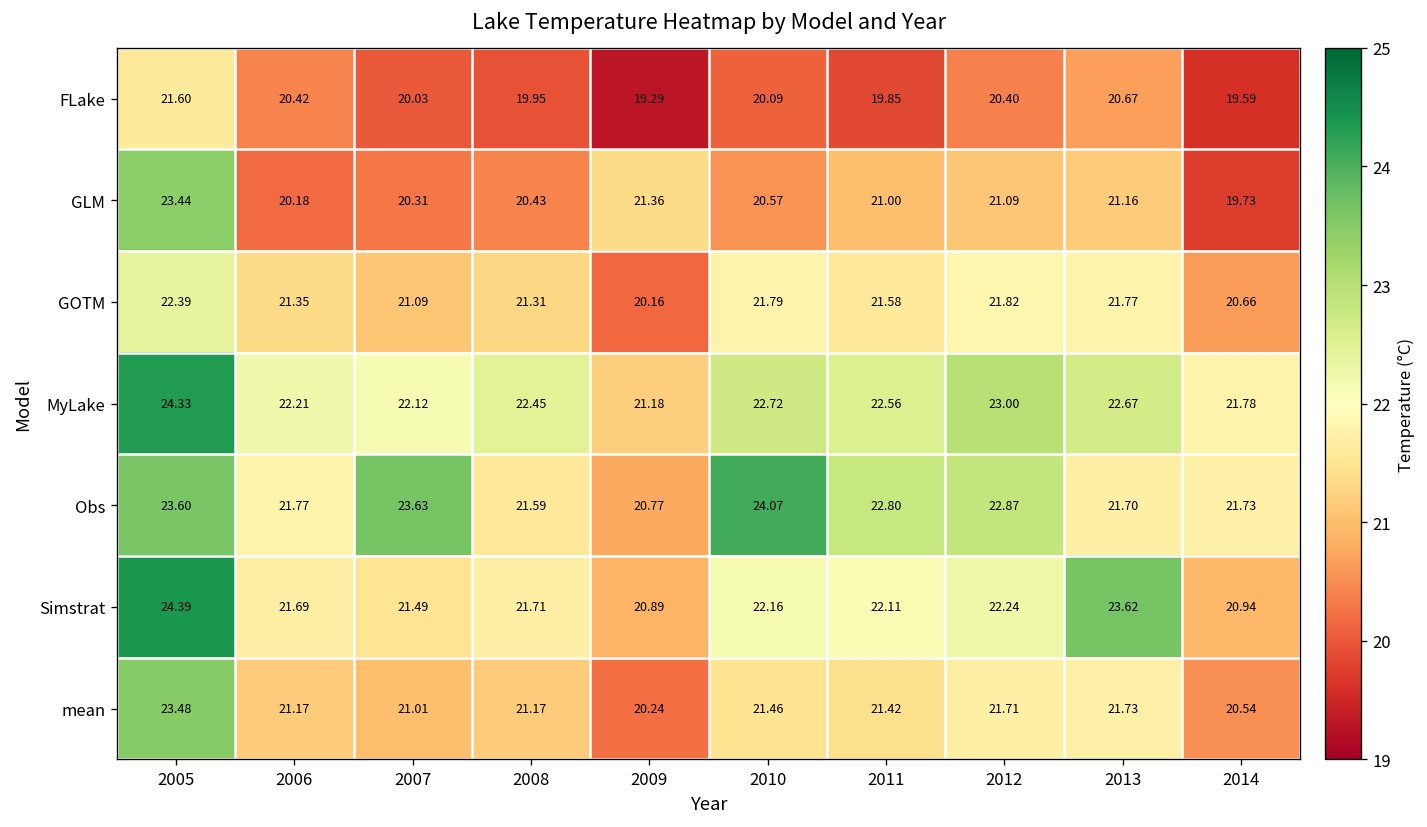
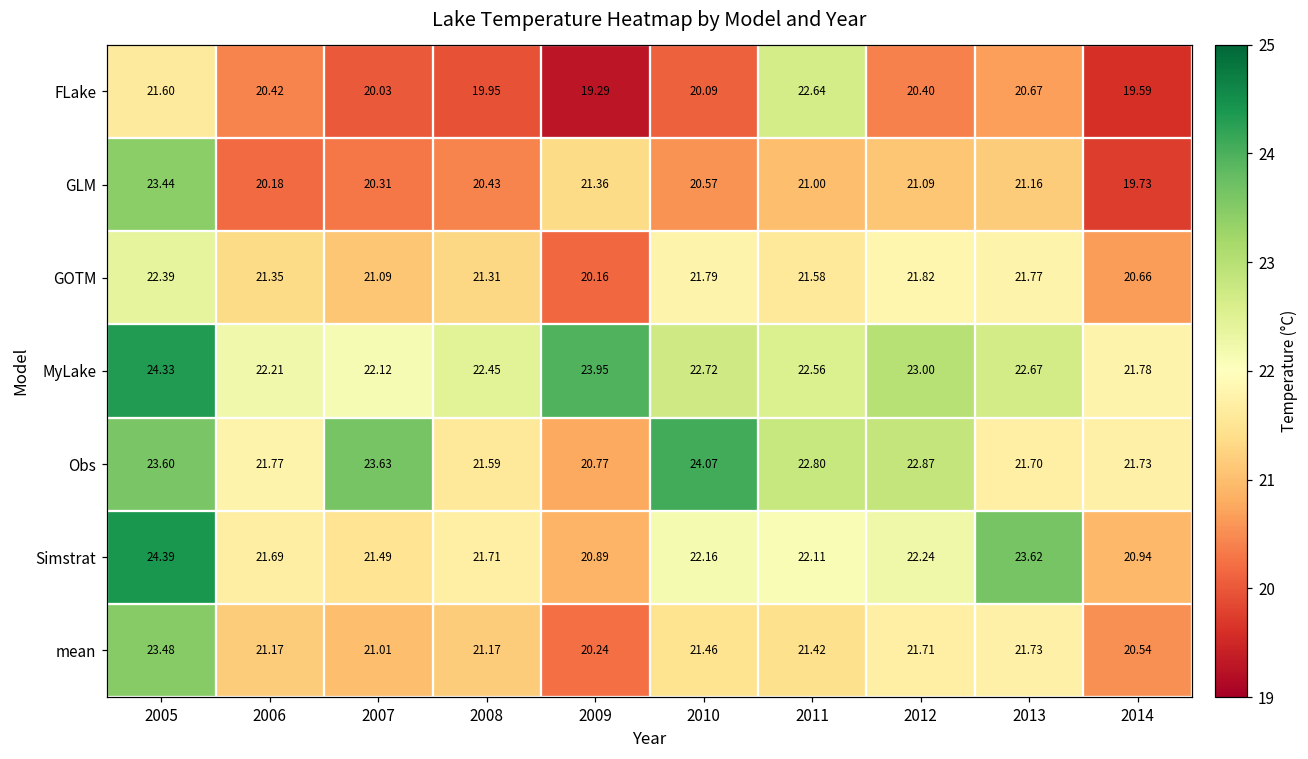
FLake, 2011: 19.85 -> 22.64
MyLake, 2009: 21.18 -> 23.95
